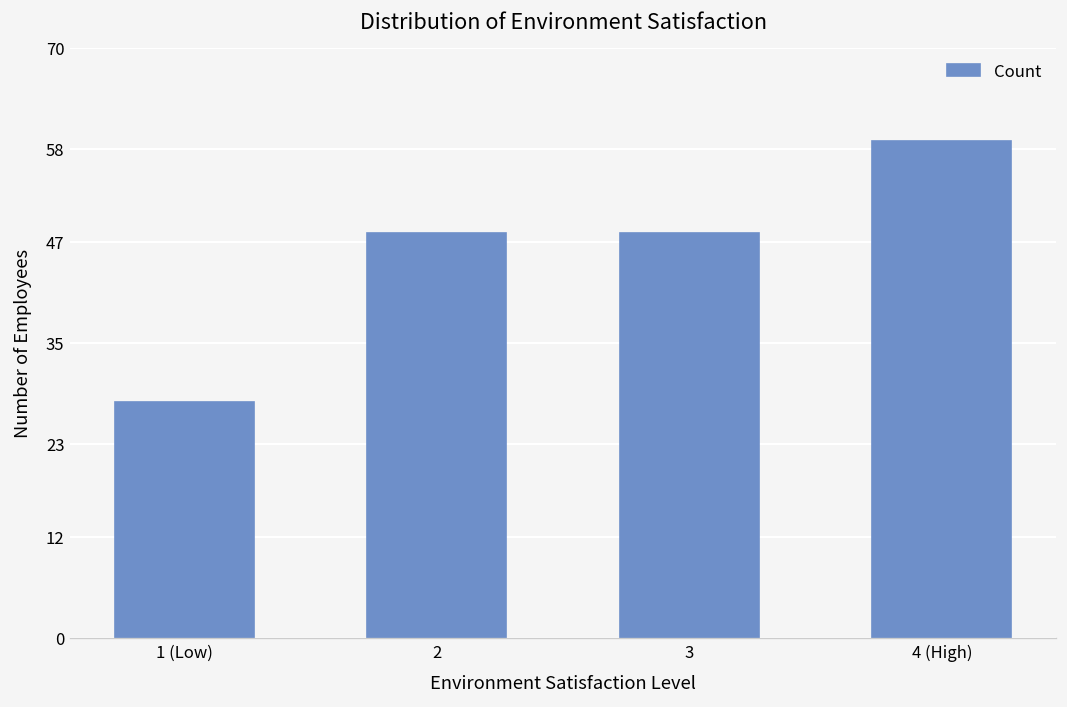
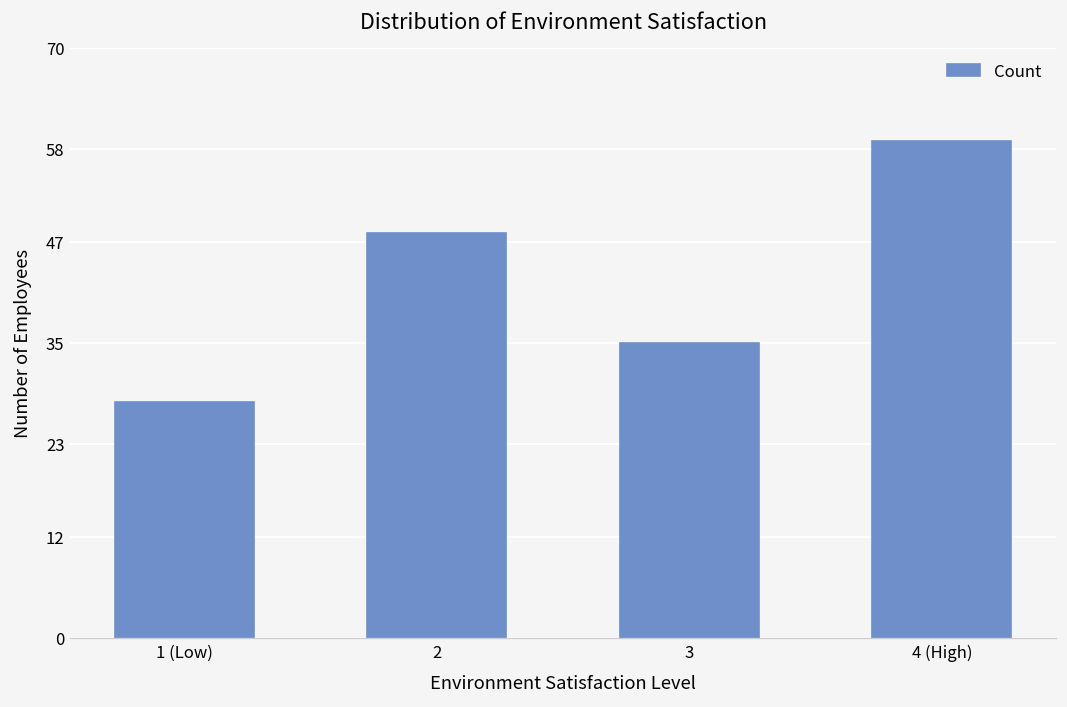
3: 48 -> 35
